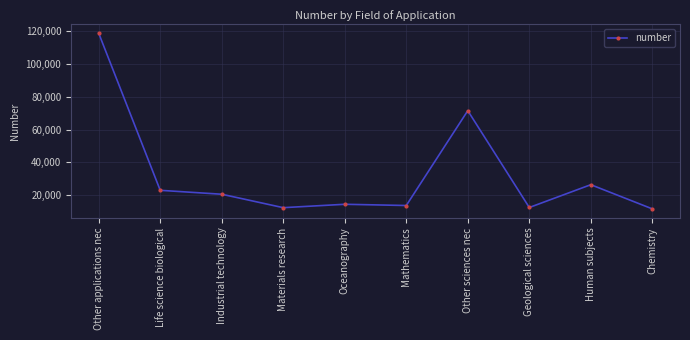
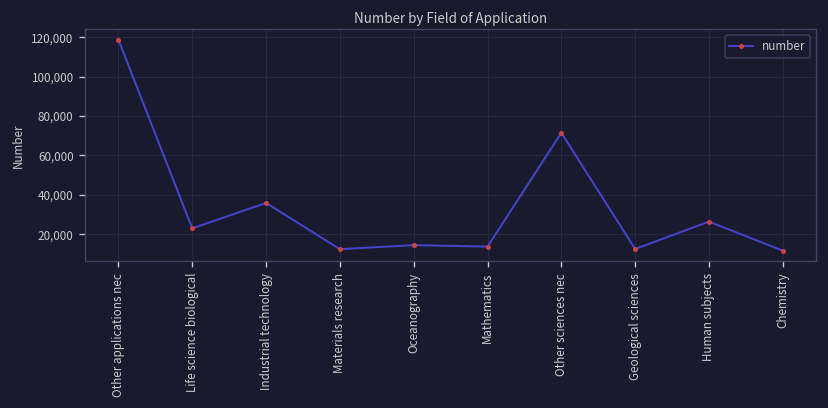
Industrial technology: 21,000 -> 36,000
